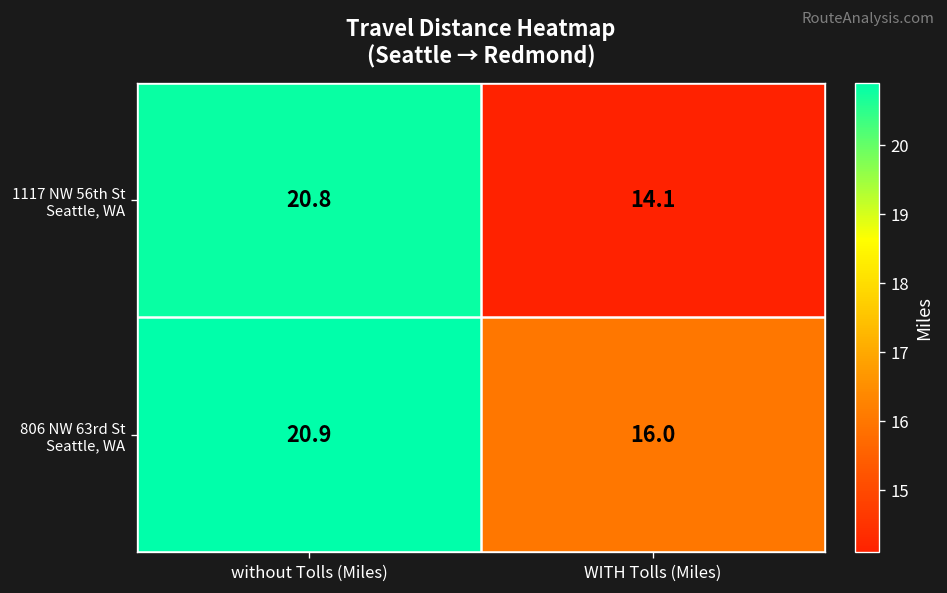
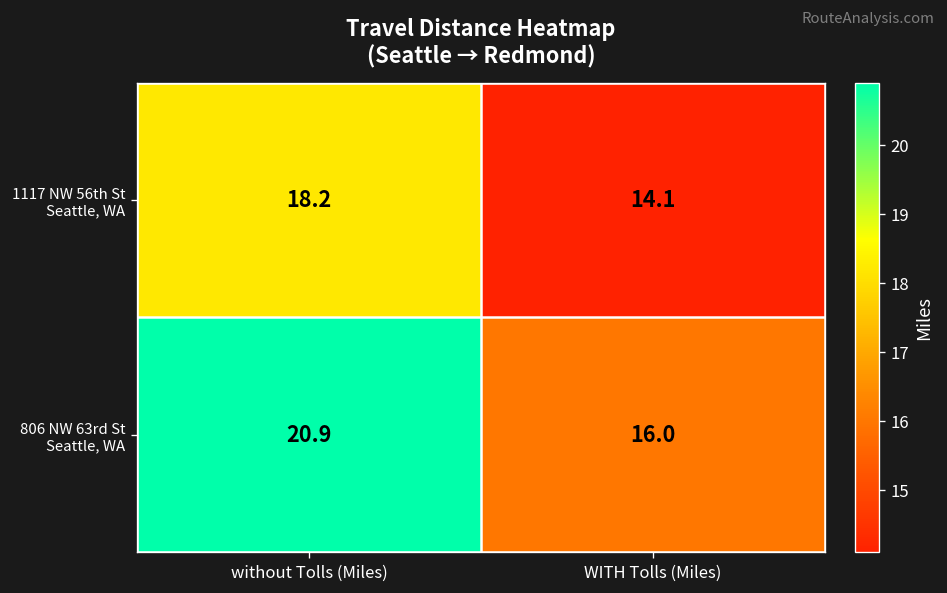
1117 NW 56th St Seattle, WA, without Tolls (Miles): 20.8 -> 18.2
